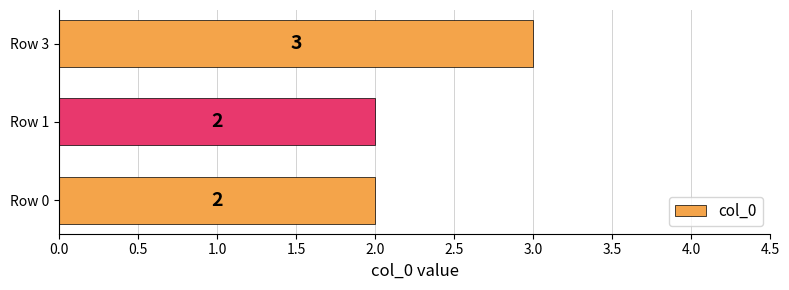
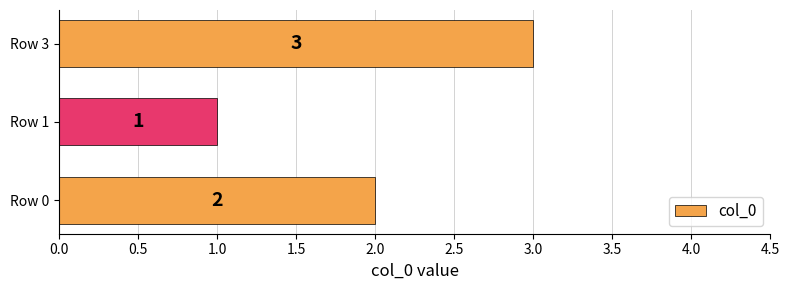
Row 1: 2 -> 1
